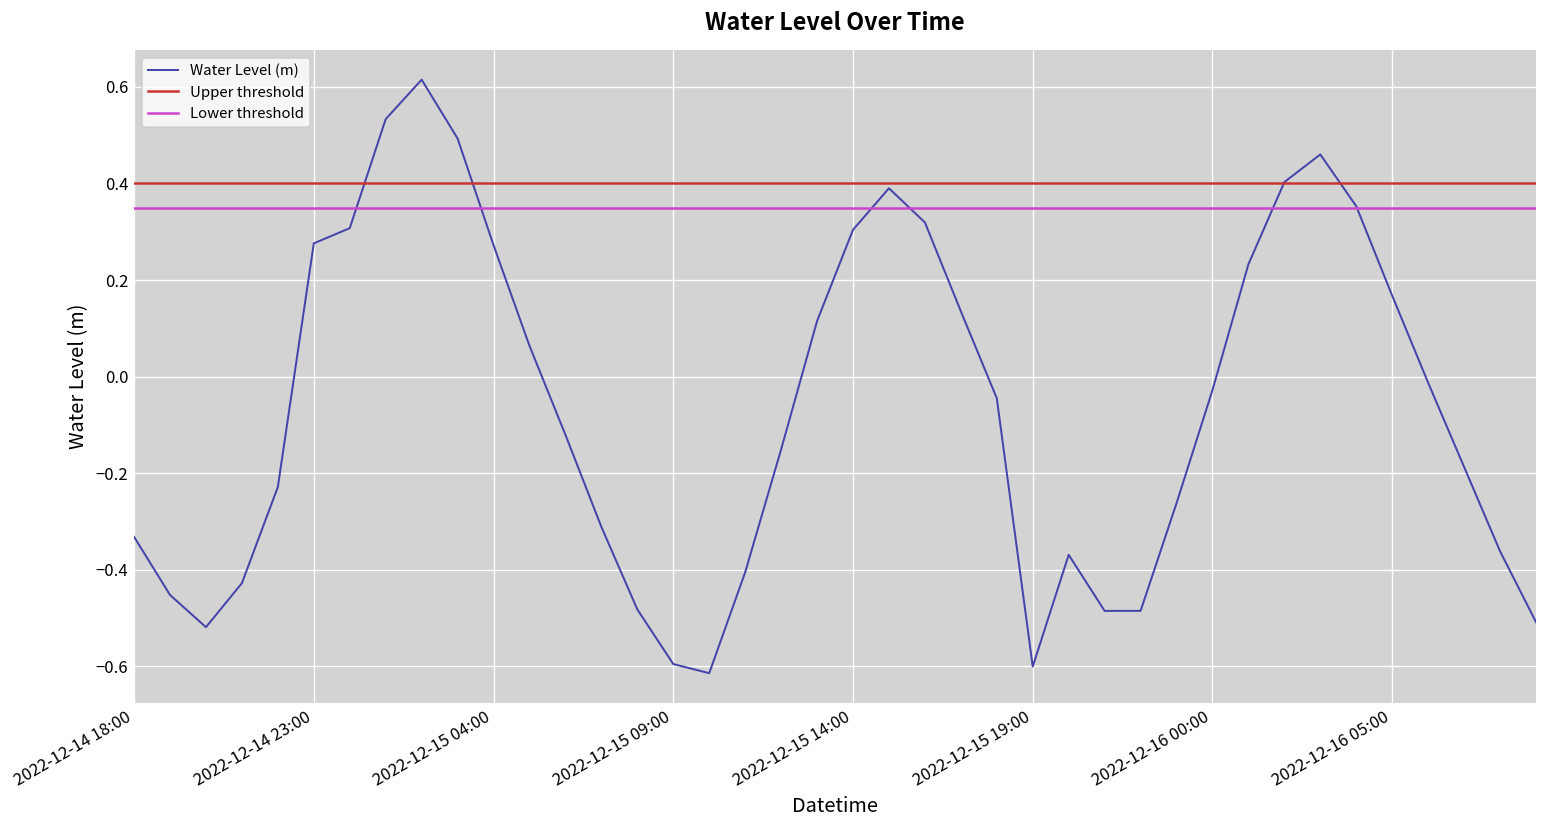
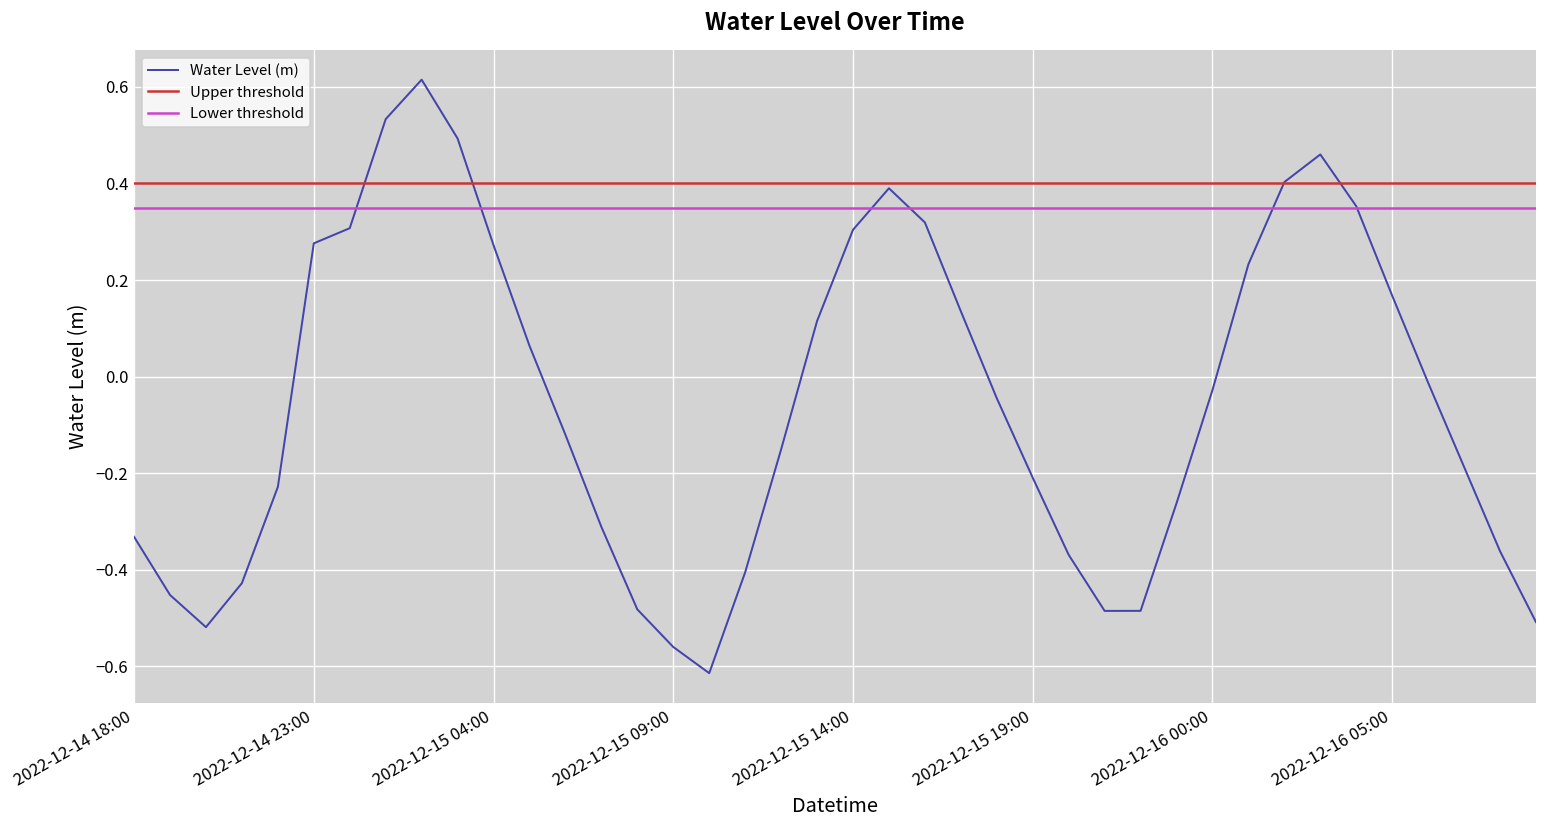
2022-12-15 09:00: -0.60 -> -0.56
2022-12-15 19:00: -0.60 -> -0.21
